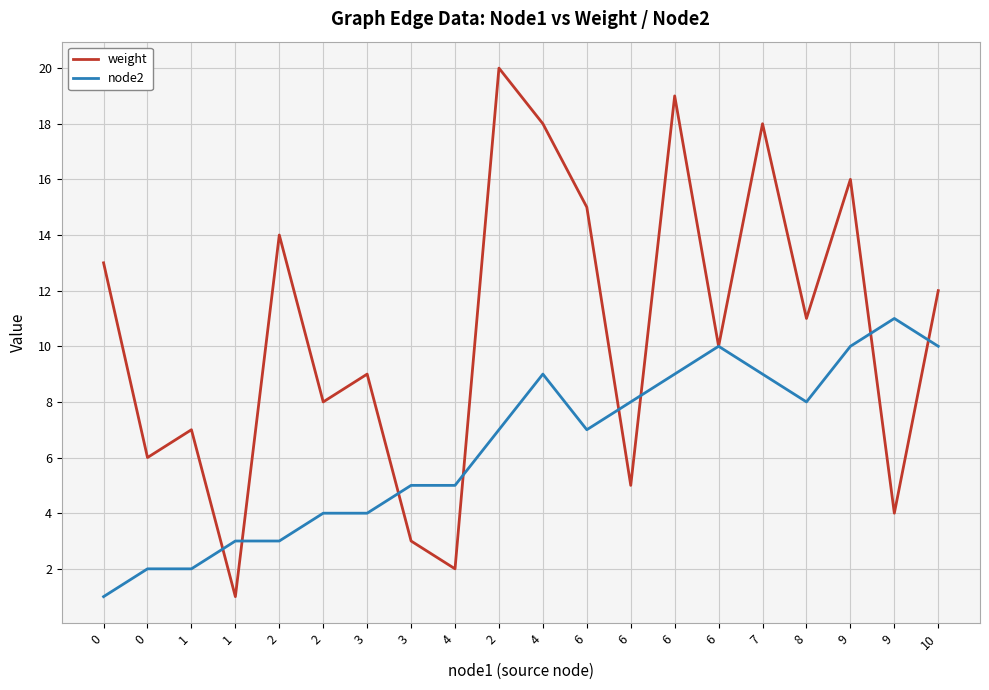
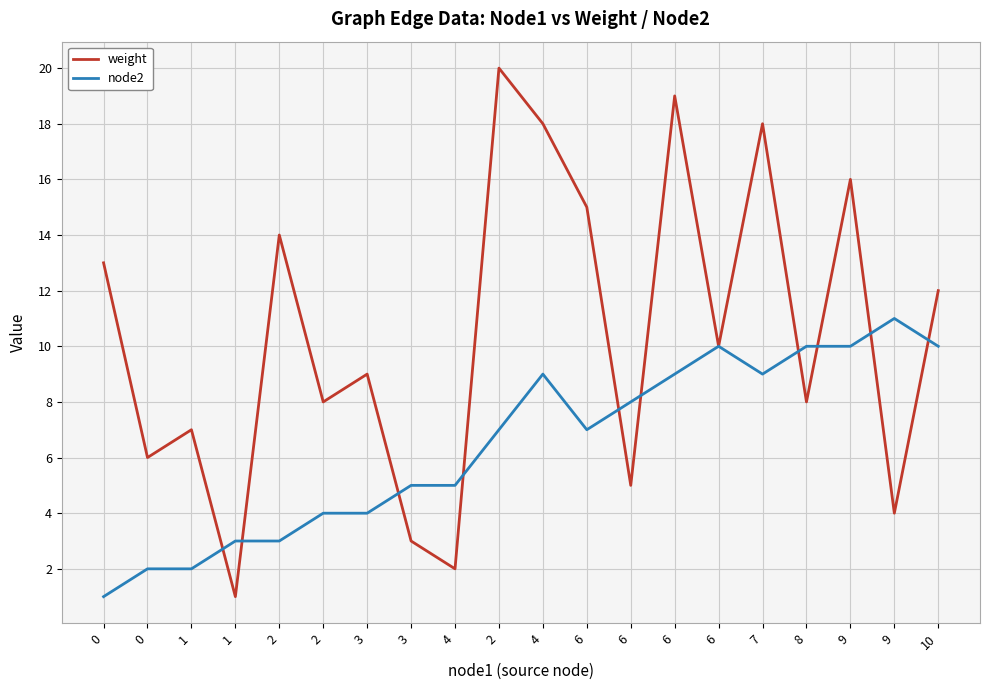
weight, 8: 11 -> 8
node2, 8: 8 -> 10
